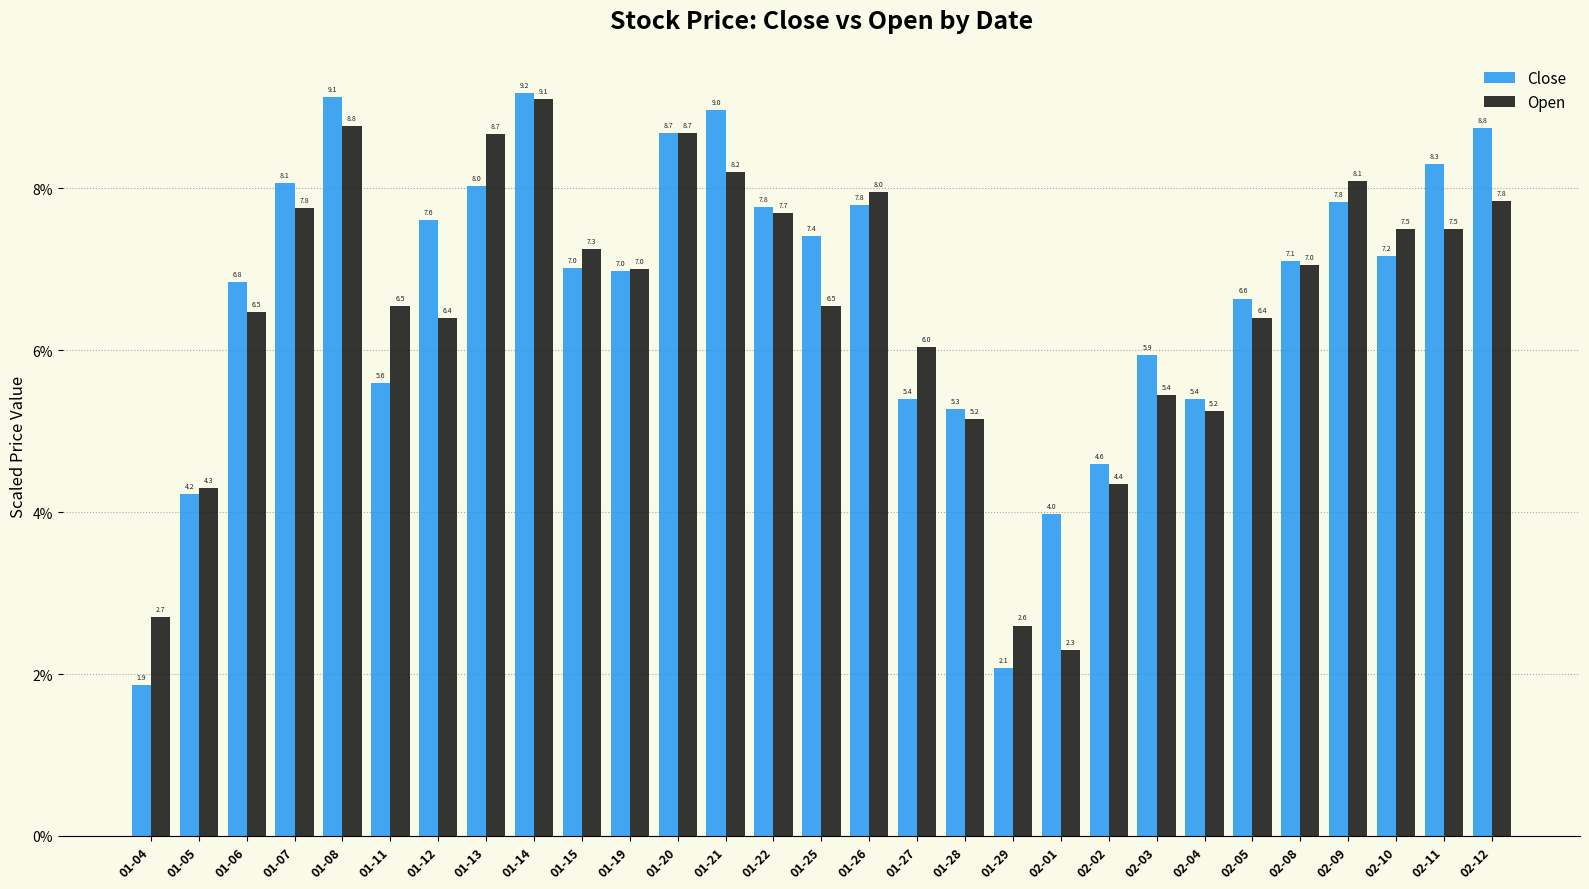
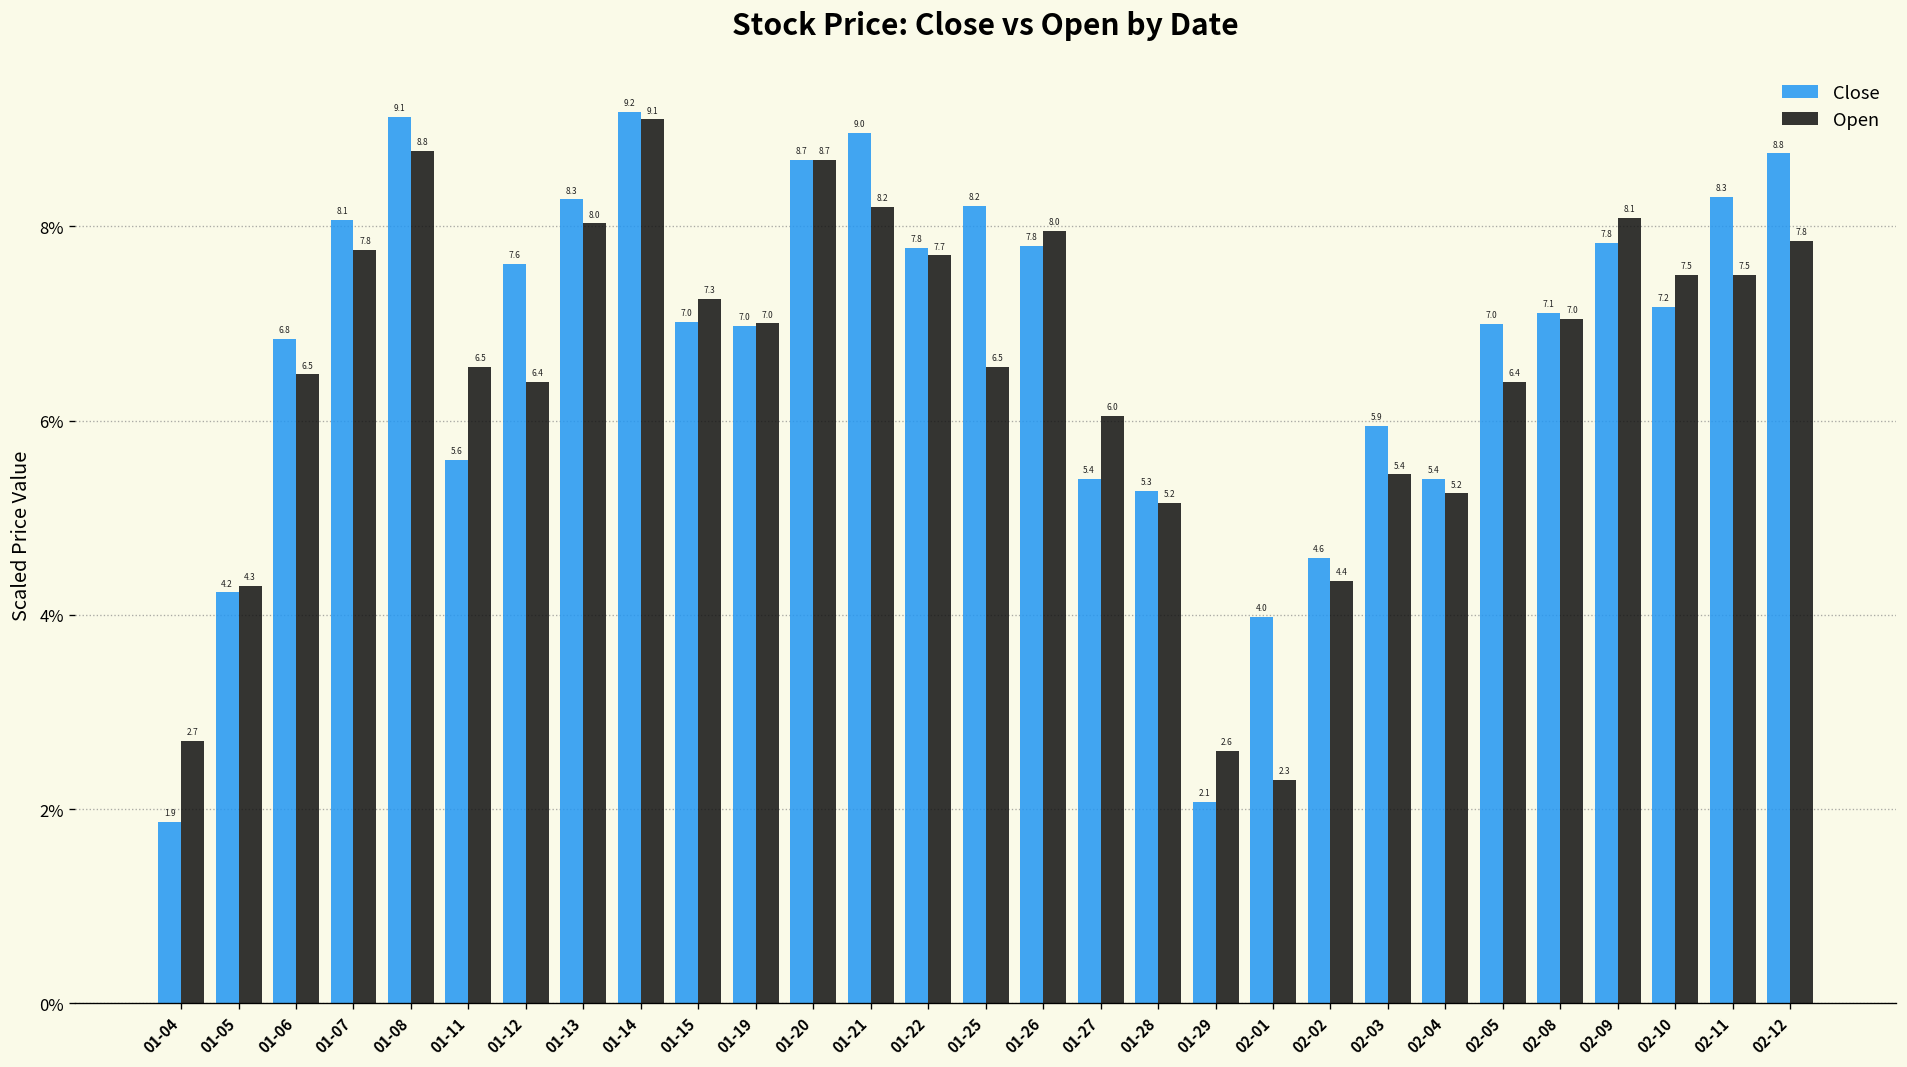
Close, 01-13: 8.0 -> 8.3
Open, 01-13: 8.7 -> 8.0
Close, 01-25: 7.4 -> 8.2
Close, 02-05: 6.6 -> 7.0
